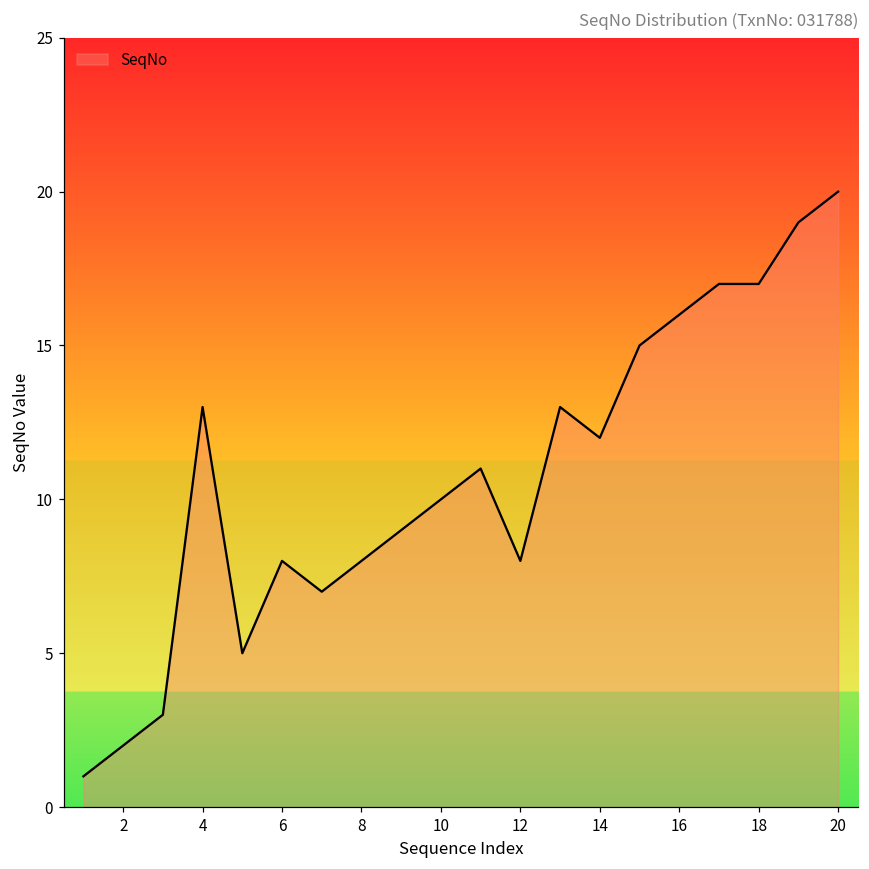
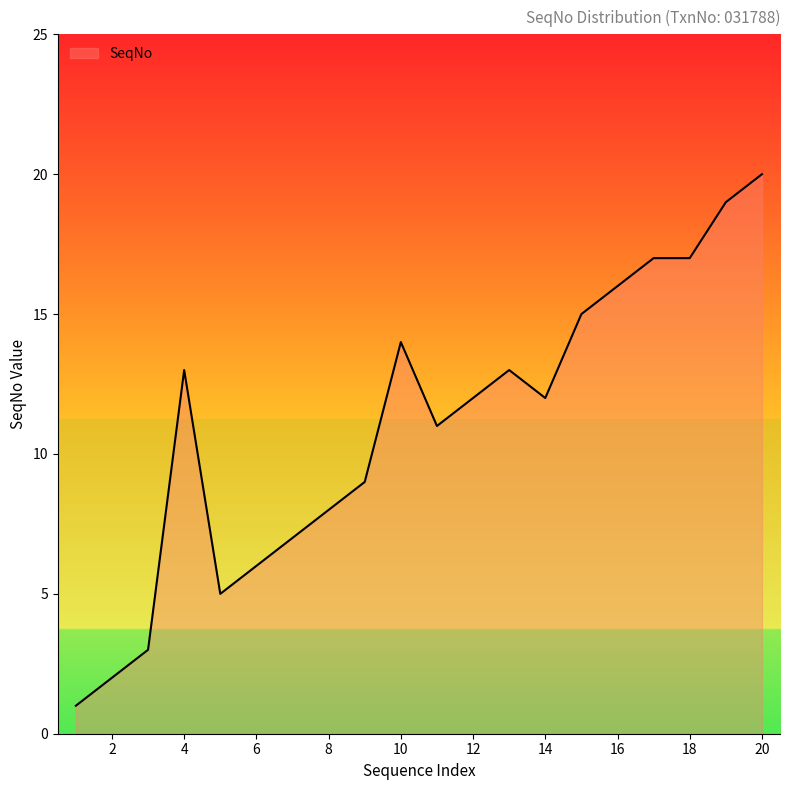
6: 8 -> 6
10: 10 -> 14
12: 8 -> 12
